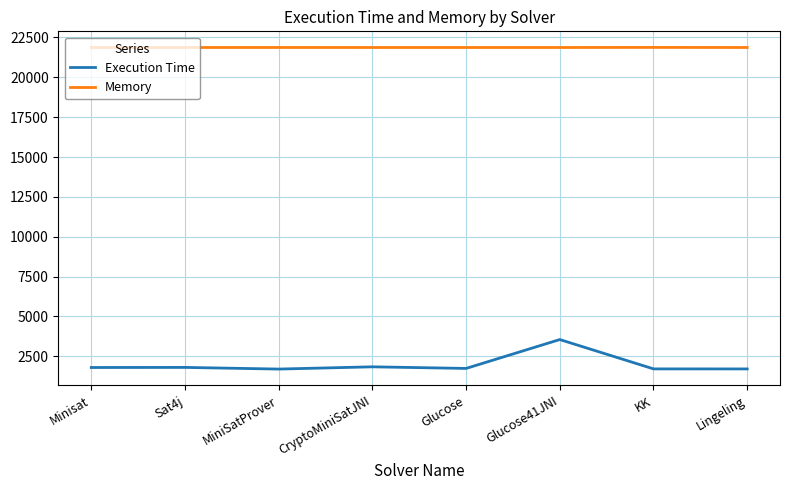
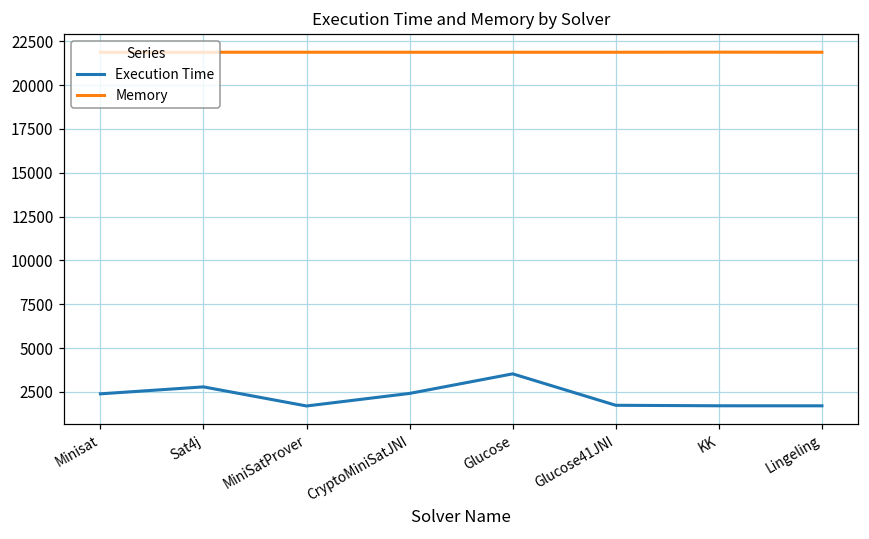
Execution Time, Minisat: 1800 -> 2400
Execution Time, Sat4j: 1800 -> 2800
Execution Time, CryptoMiniSatJNI: 1800 -> 2400
Execution Time, Glucose: 1700 -> 3500
Execution Time, Glucose41JNI: 3600 -> 1700
